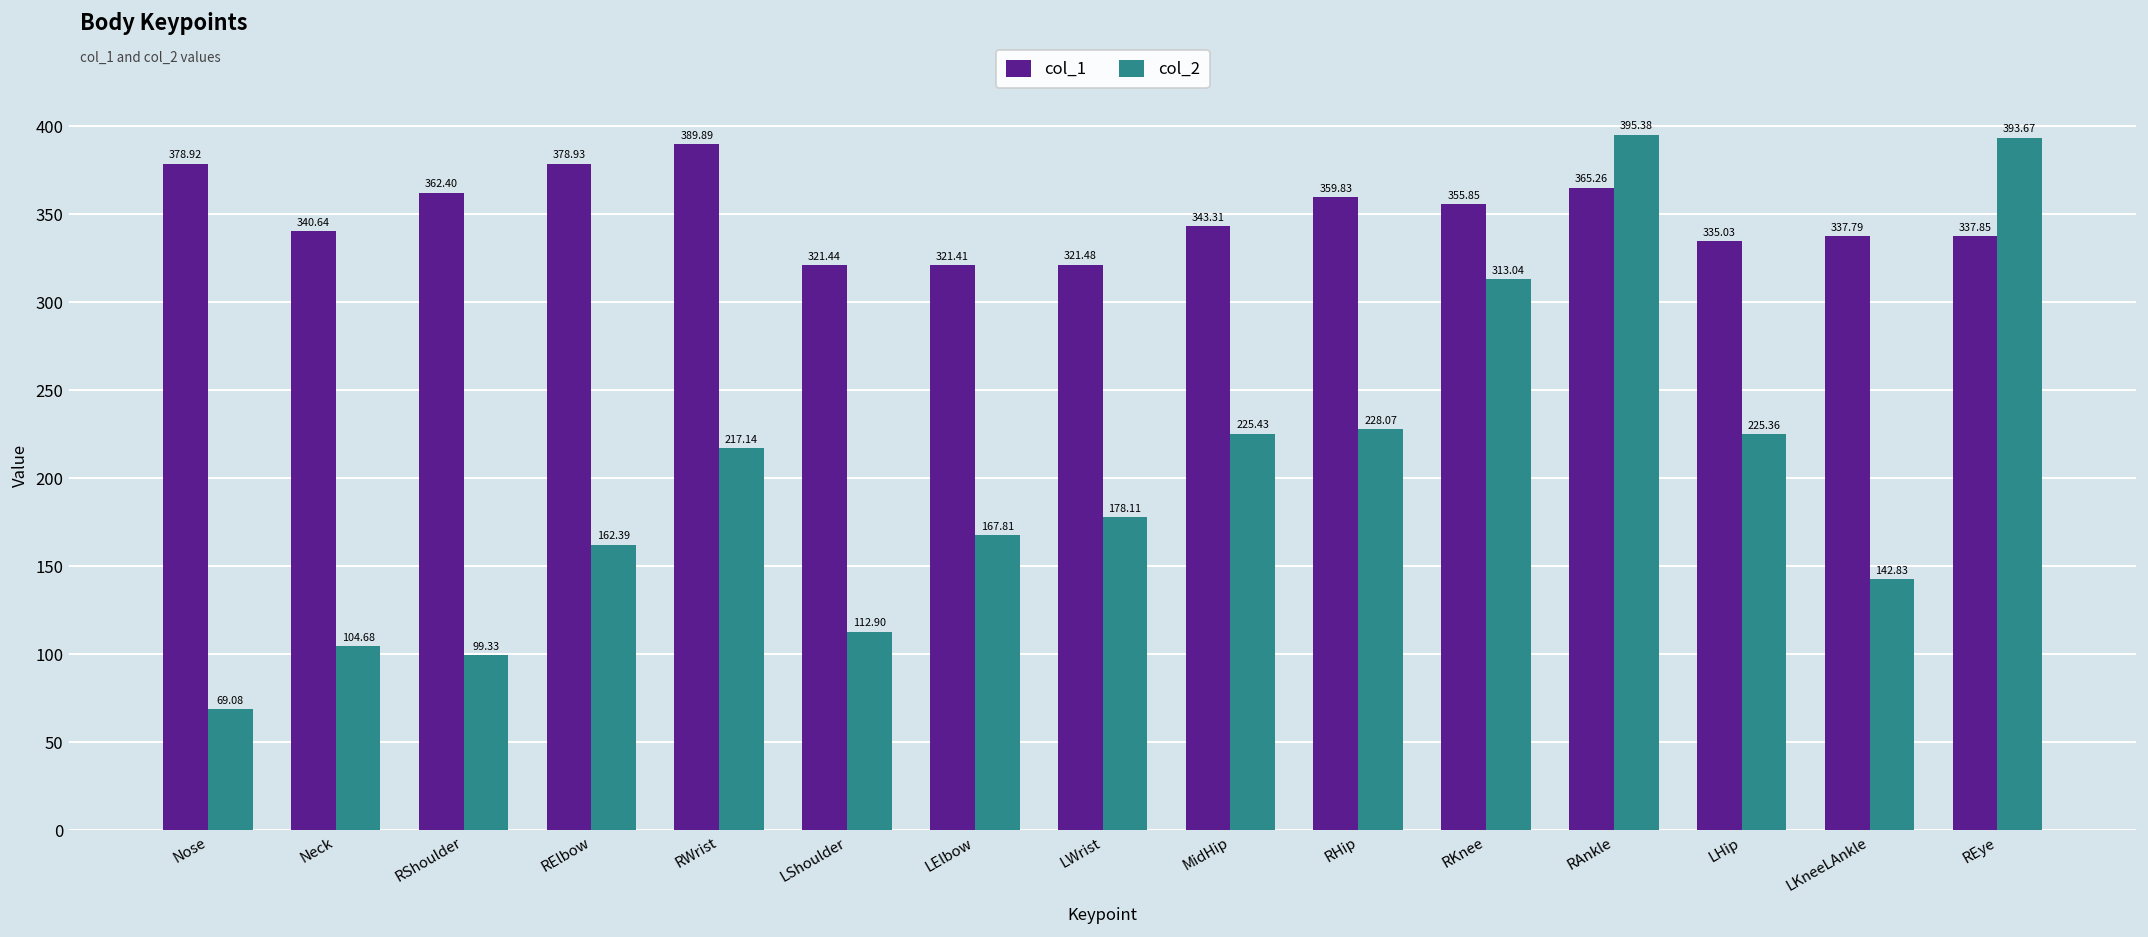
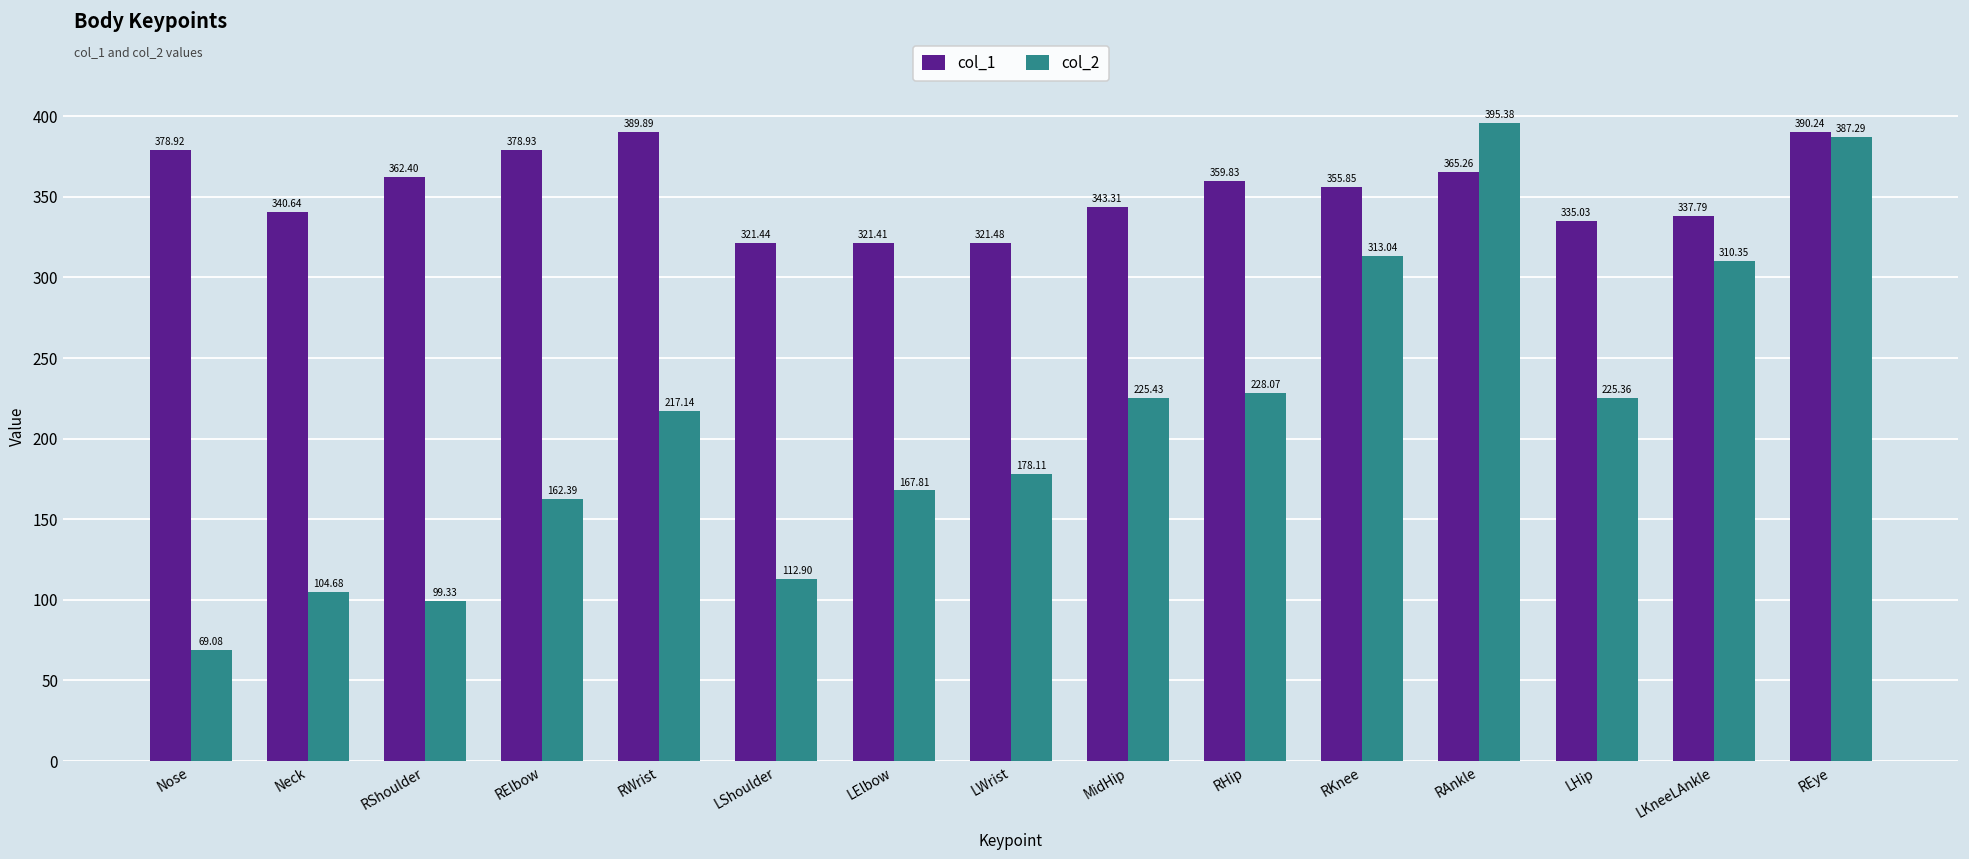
col_2, LKneeLAnkle: 142.83 -> 310.35
col_1, REye: 337.85 -> 390.24
col_2, REye: 393.67 -> 387.29
